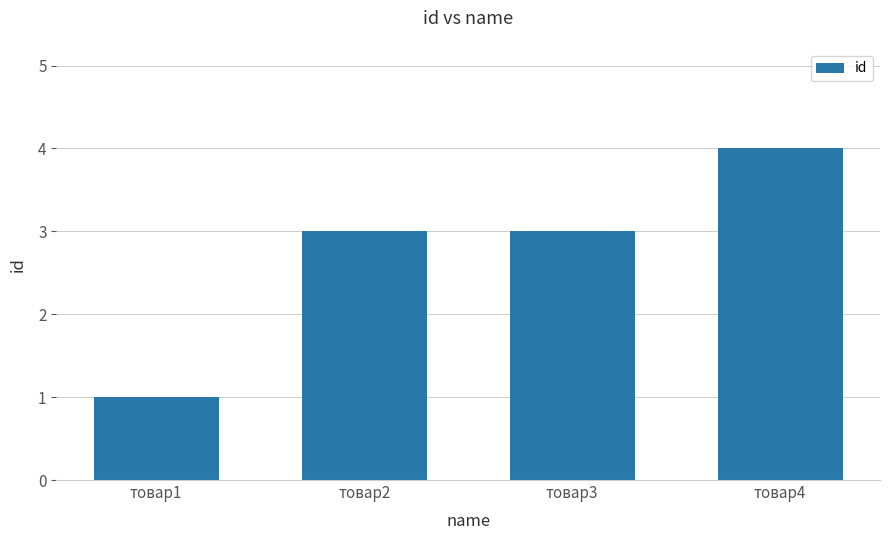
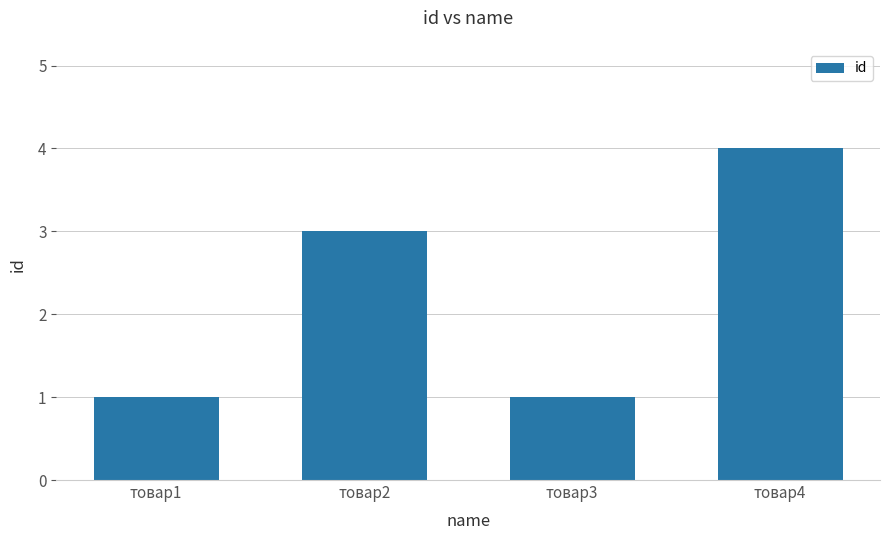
товар3: 3 -> 1
